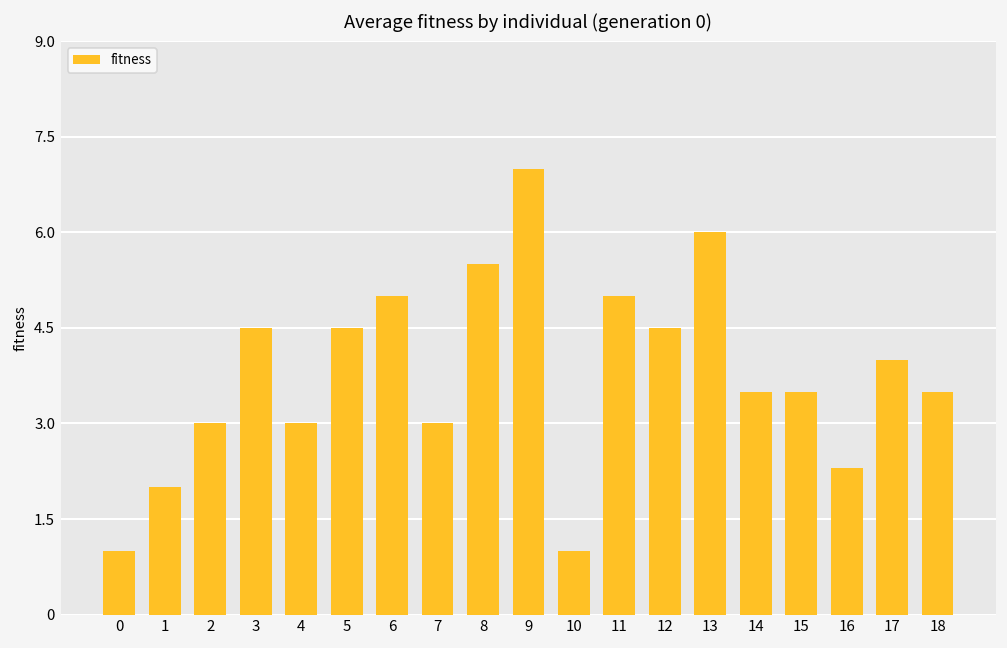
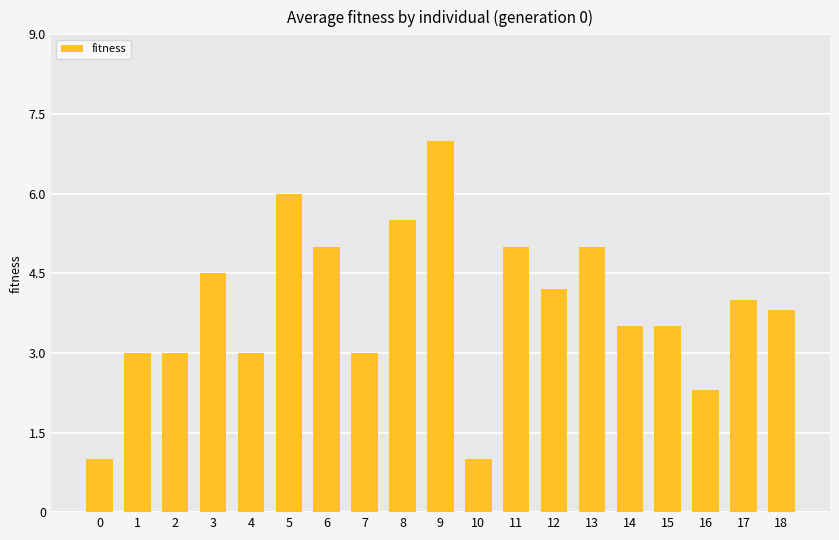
1: 2 -> 3
5: 4.5 -> 6.0
12: 4.5 -> 4.2
13: 6 -> 5
18: 3.5 -> 3.8
